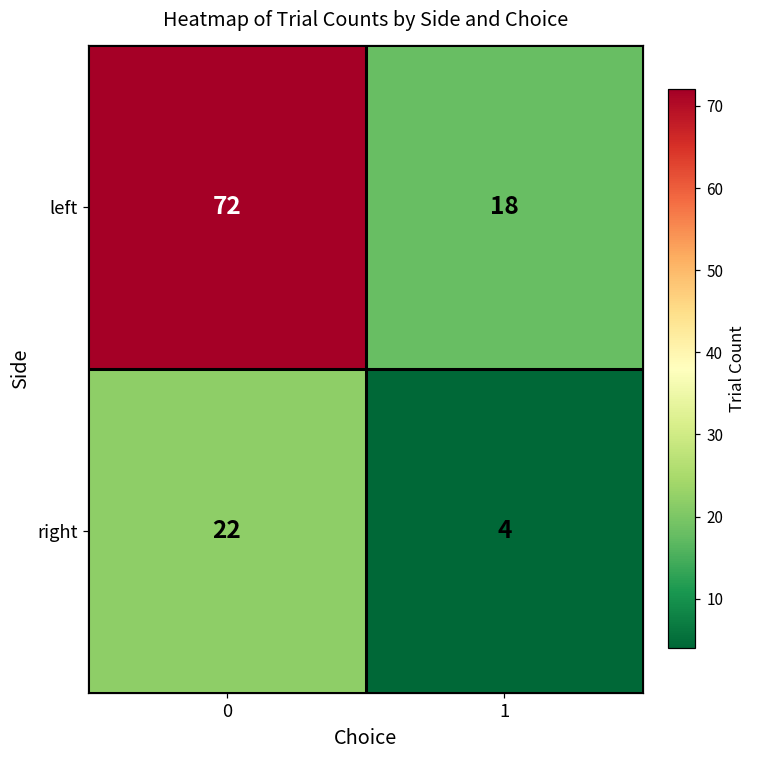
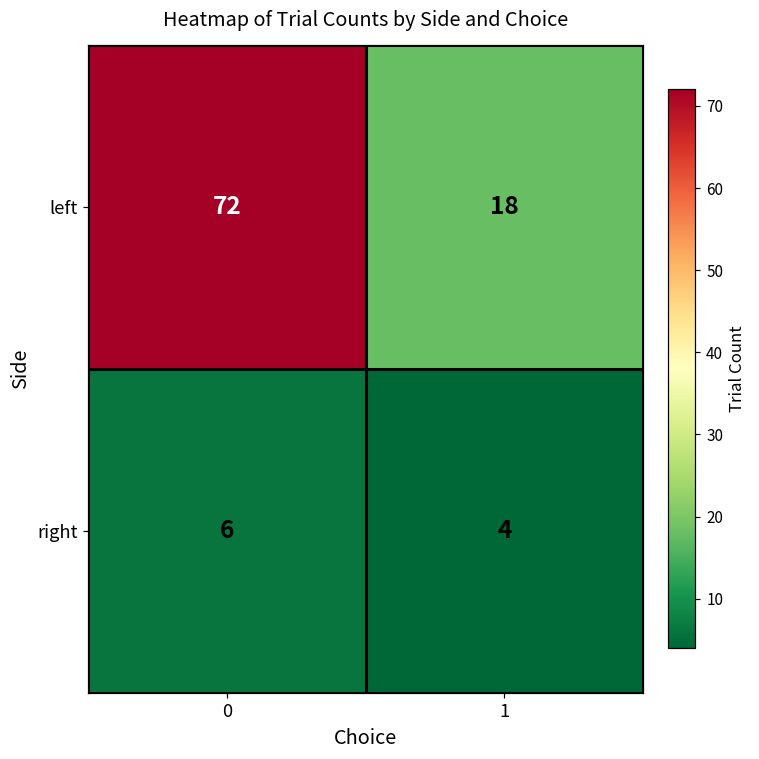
right, 0: 22 -> 6
